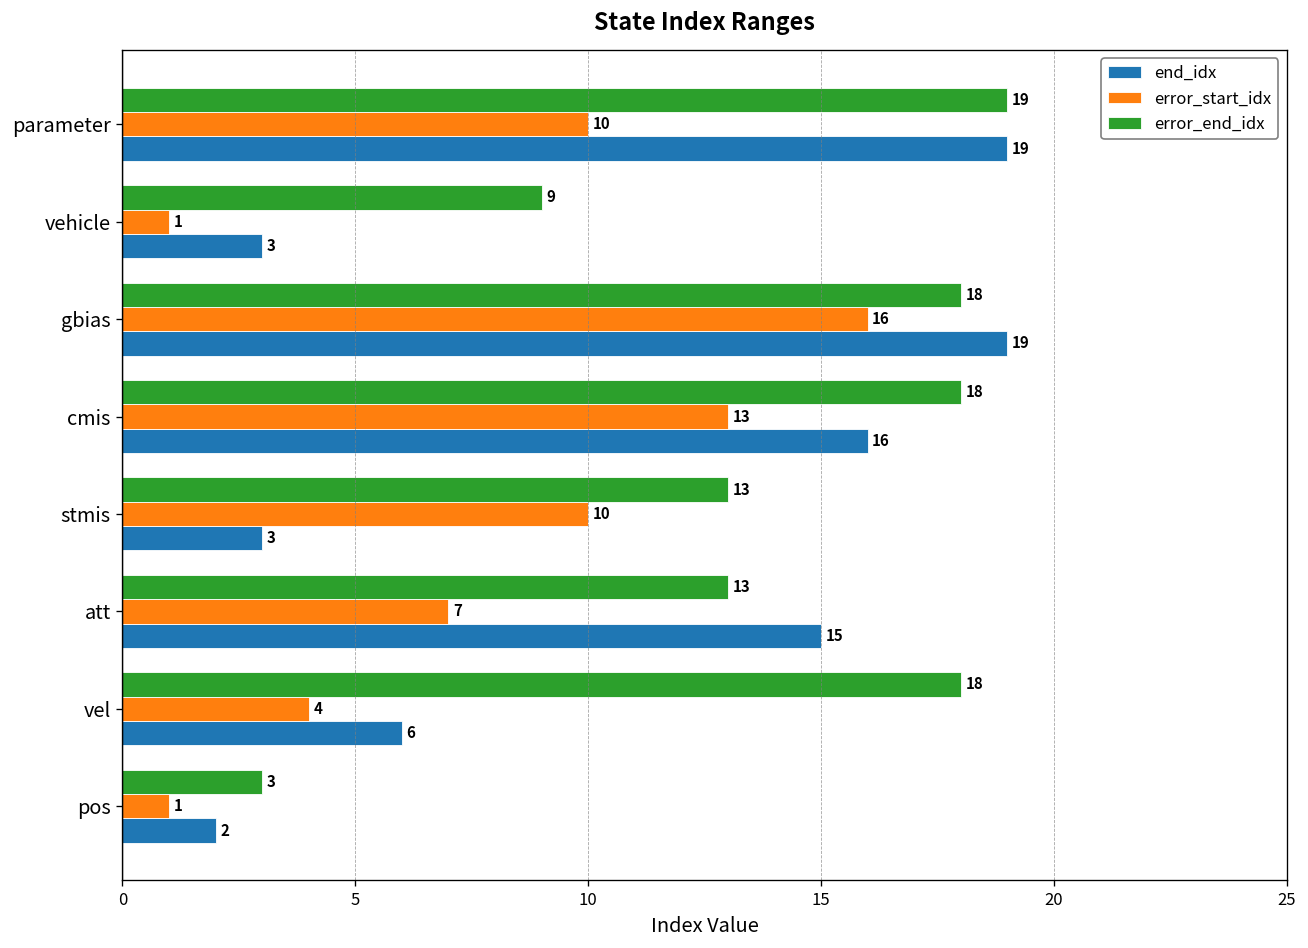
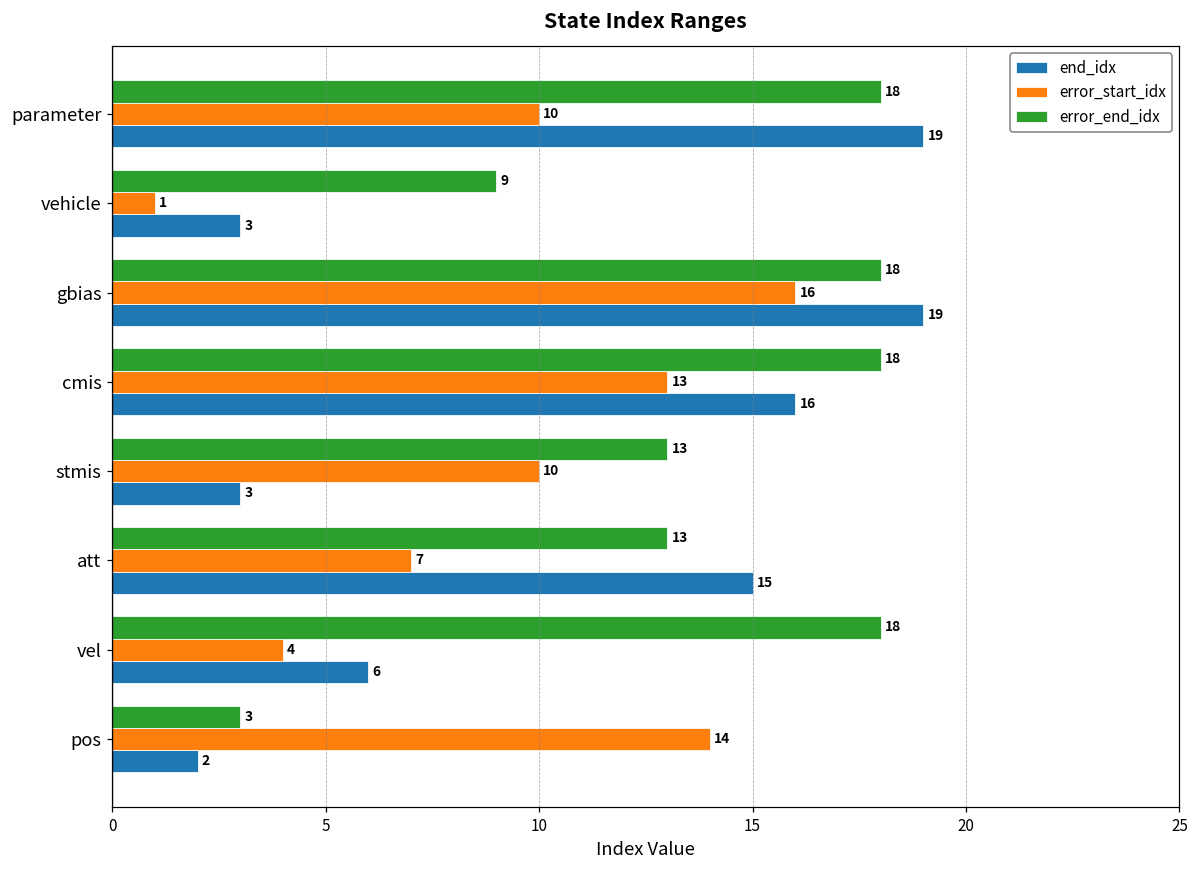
error_end_idx, parameter: 19 -> 18
error_start_idx, pos: 1 -> 14
